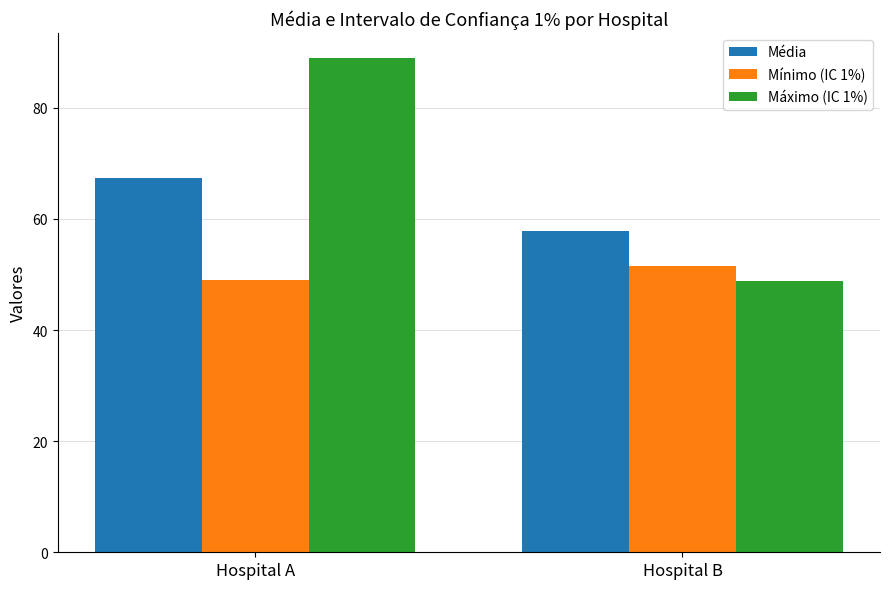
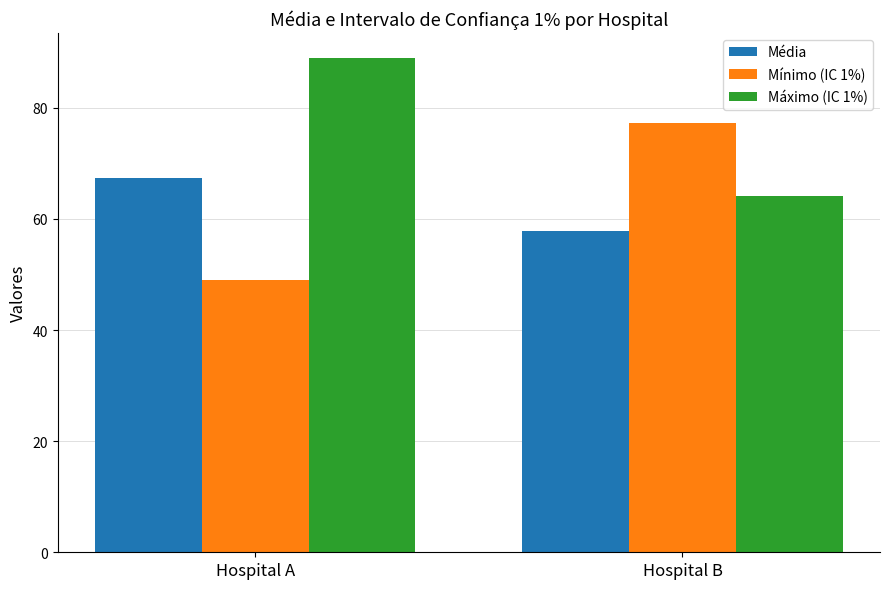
Mínimo (IC 1%), Hospital B: 52 -> 77
Máximo (IC 1%), Hospital B: 49 -> 64
